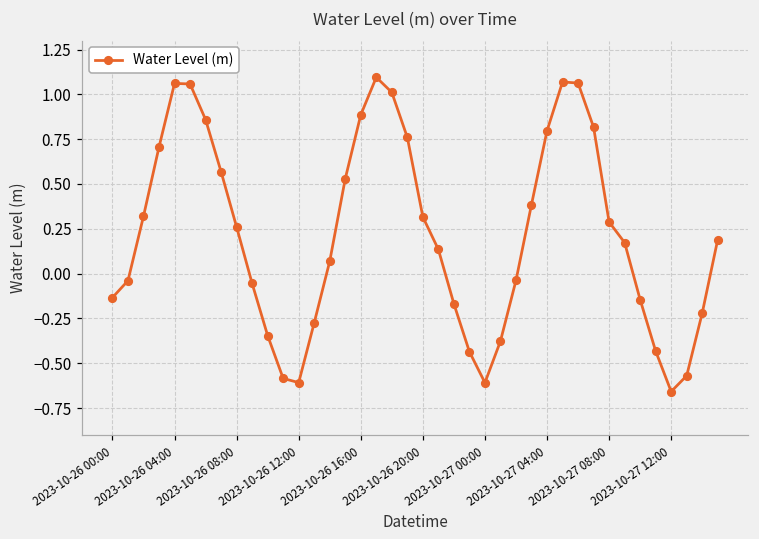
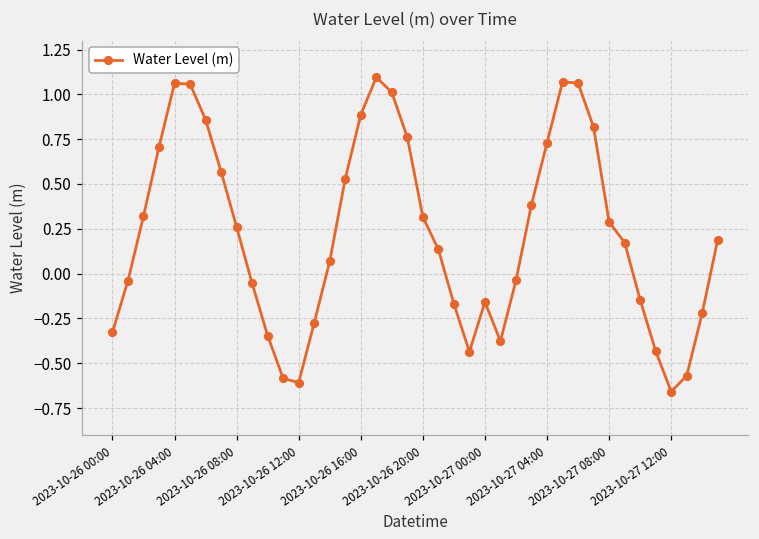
2023-10-26 00:00: -0.13 -> -0.33
2023-10-27 00:00: -0.61 -> -0.16
2023-10-27 04:00: 0.80 -> 0.73
